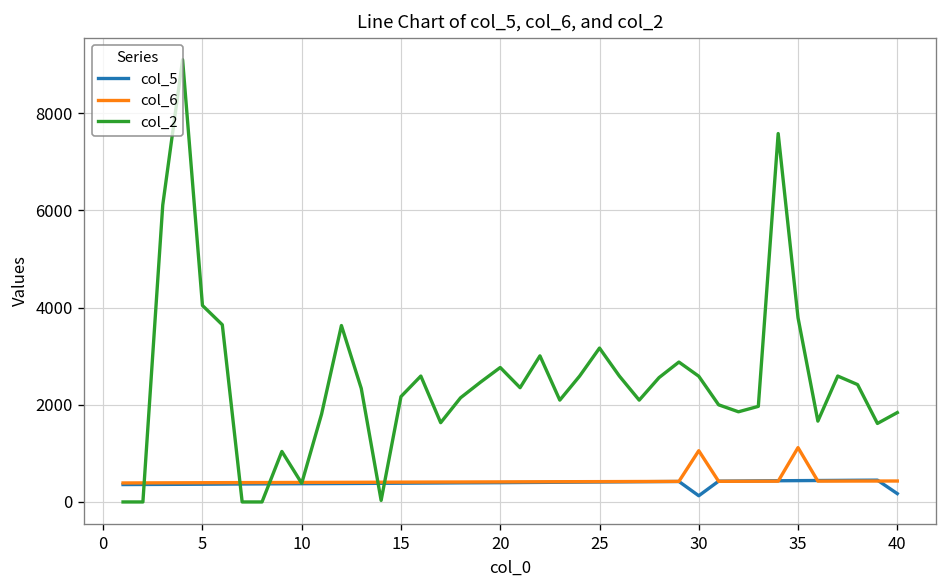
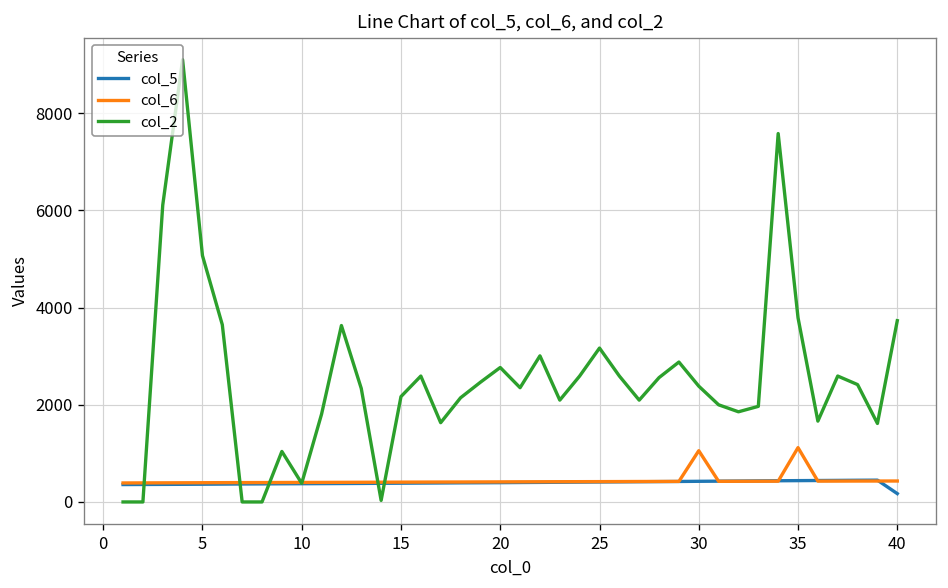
col_2, 5: 4000 -> 5100
col_5, 30: 100 -> 400
col_2, 30: 2600 -> 2400
col_2, 40: 1800 -> 3700
